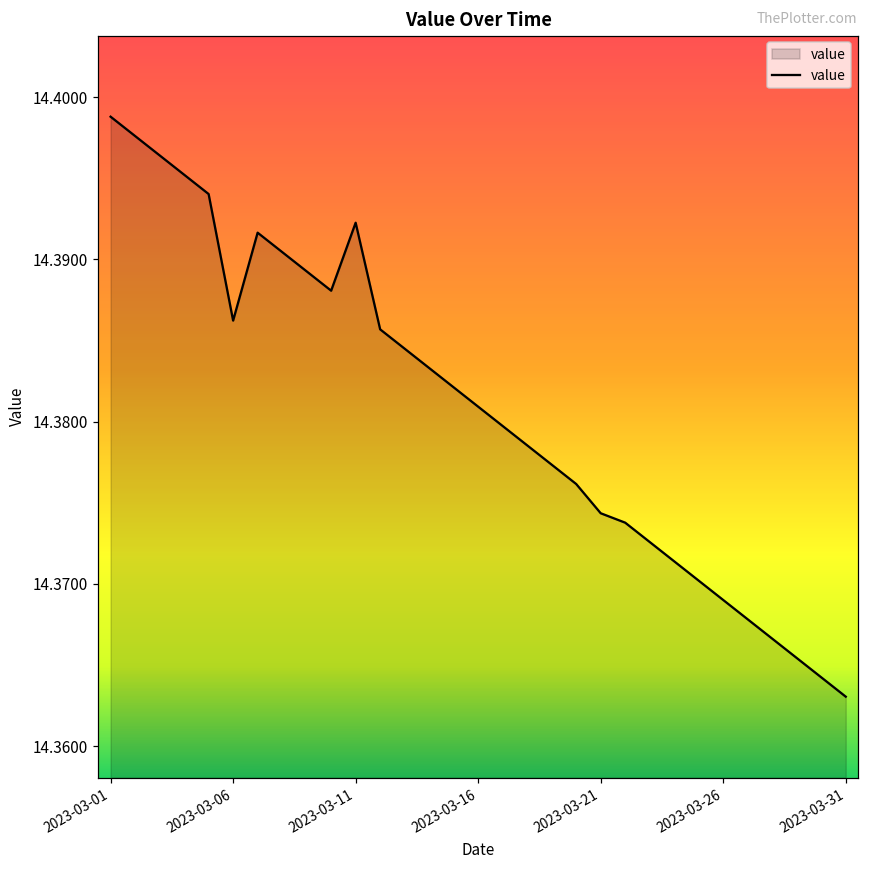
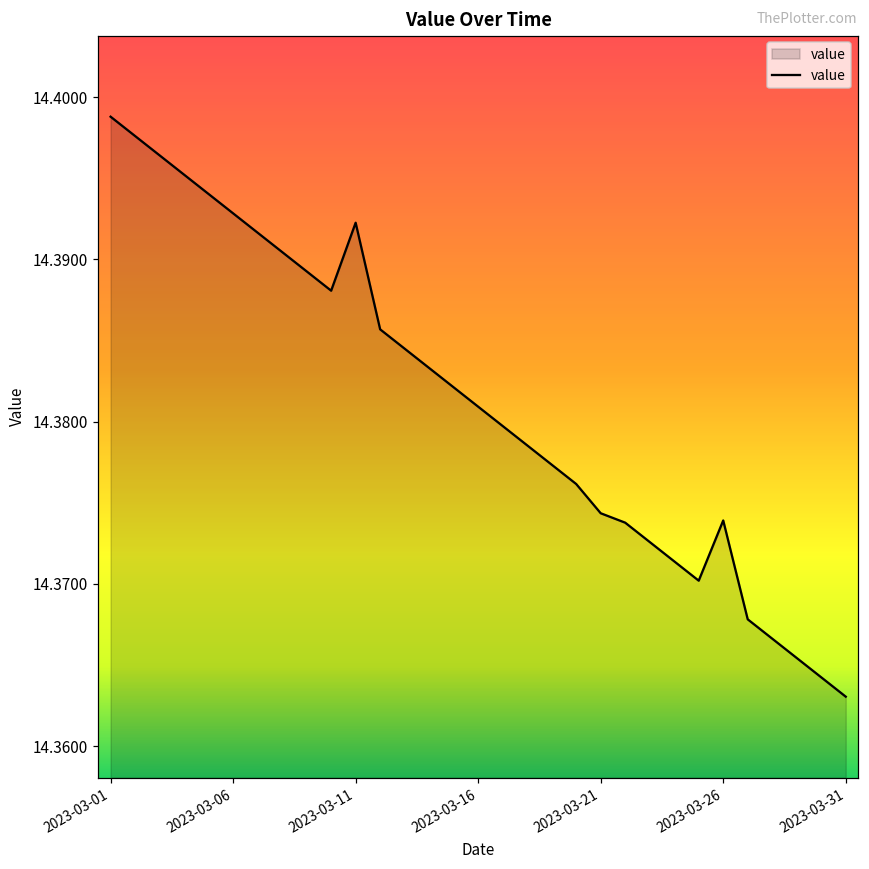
2023-03-06: 14.3862 -> 14.3928
2023-03-26: 14.3690 -> 14.3739
